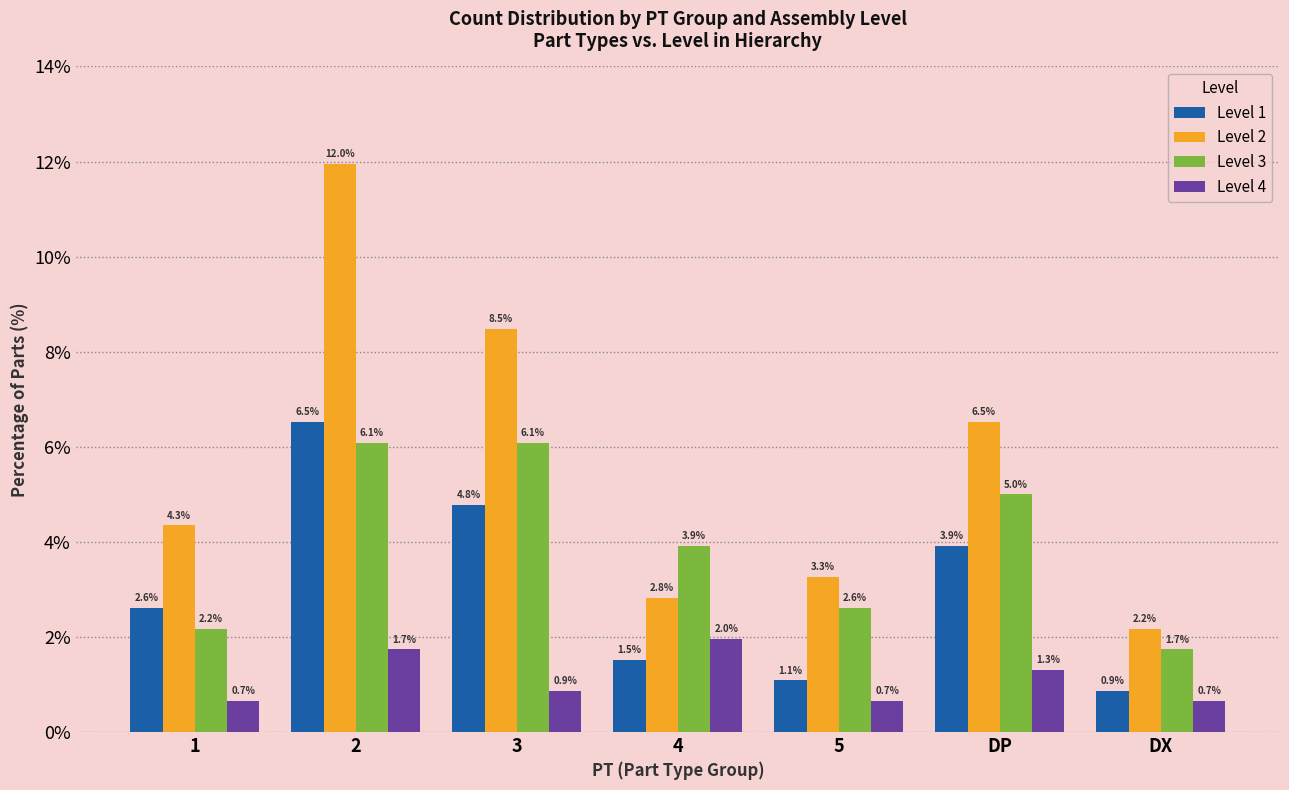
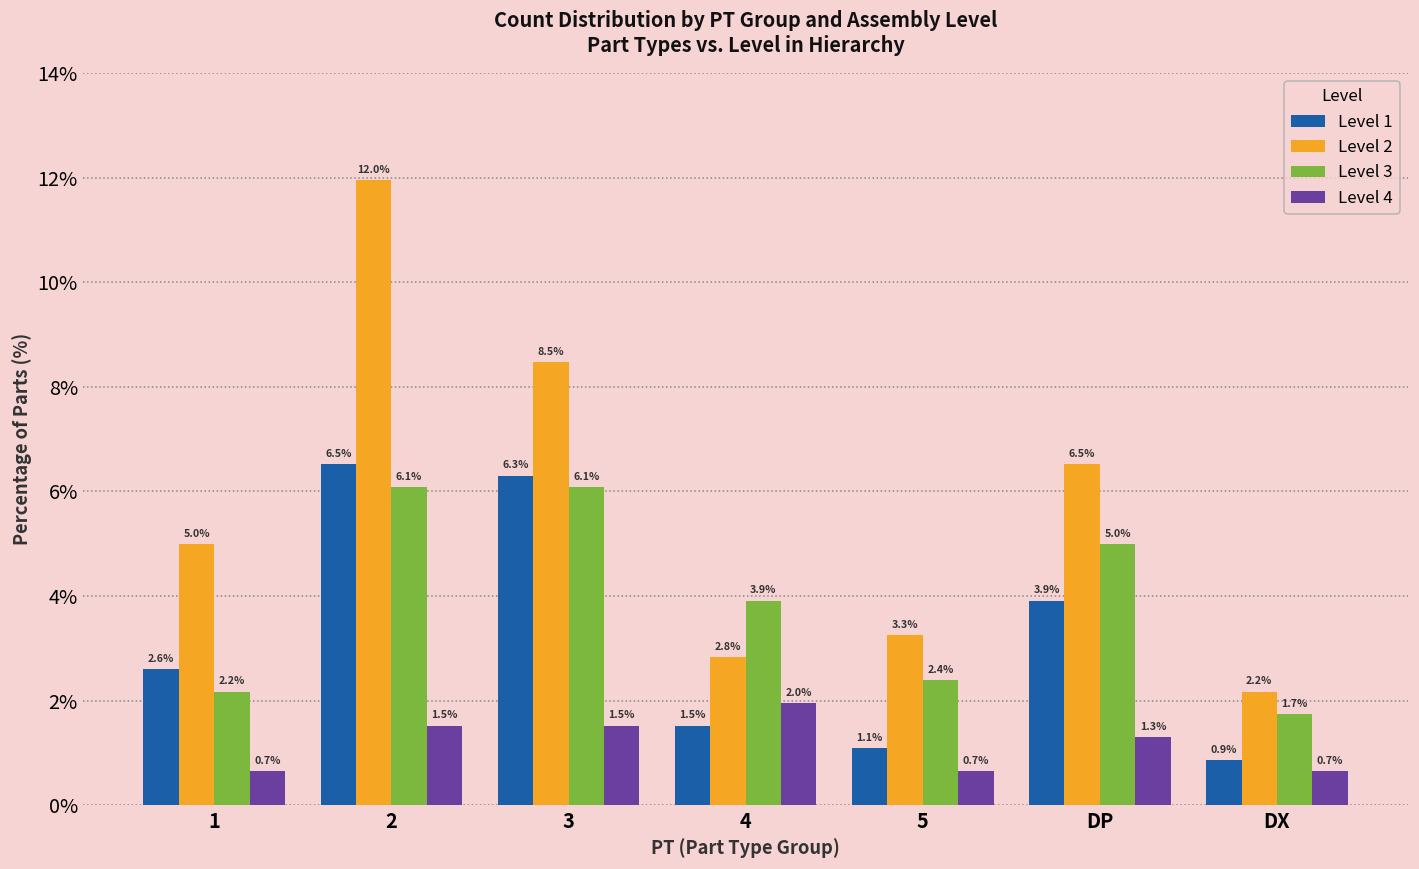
Level 2, 1: 4.3% -> 5.0%
Level 4, 2: 1.7% -> 1.5%
Level 1, 3: 4.8% -> 6.3%
Level 4, 3: 0.9% -> 1.5%
Level 3, 5: 2.6% -> 2.4%
